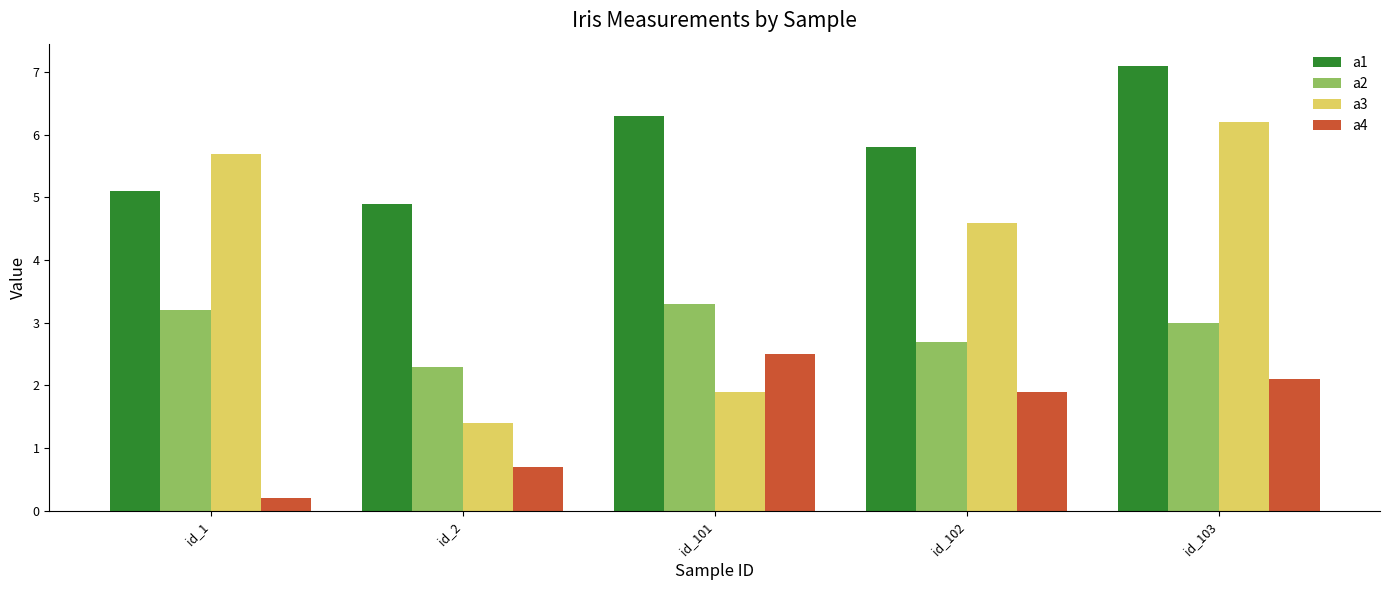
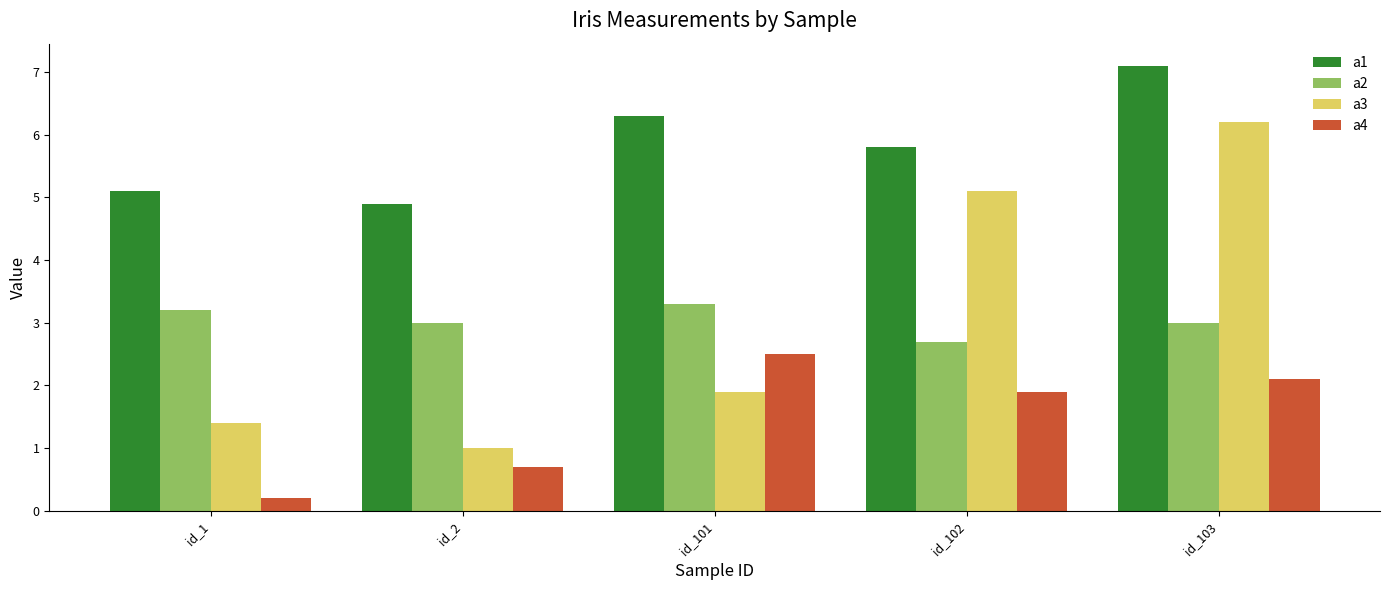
a3, id_1: 5.7 -> 1.4
a2, id_2: 2.3 -> 3.0
a3, id_2: 1.4 -> 1.0
a3, id_102: 4.6 -> 5.1
